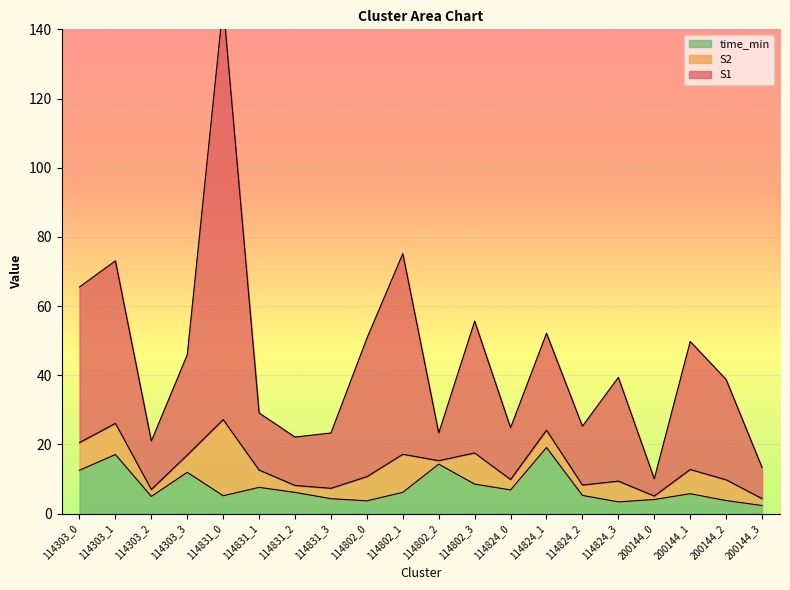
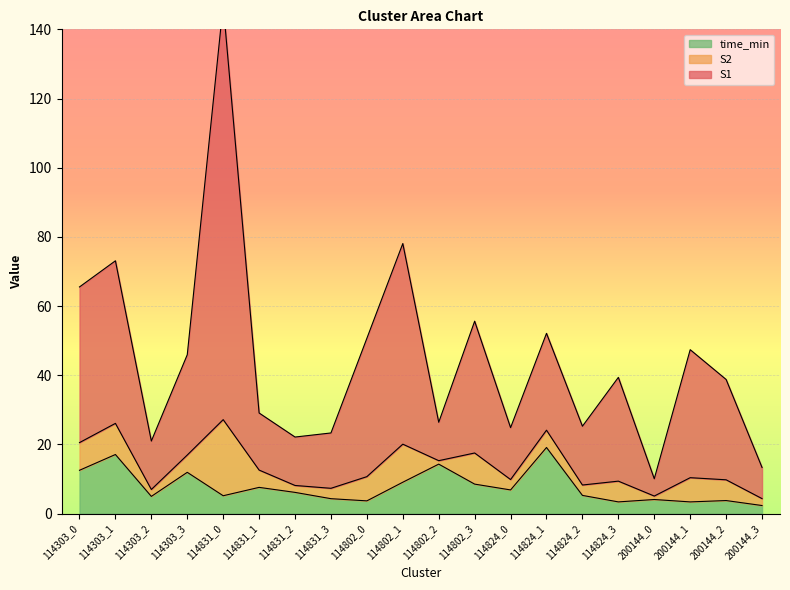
time_min, 114802_1: 6 -> 9
S1, 114802_2: 8 -> 11
time_min, 200144_1: 6 -> 3
